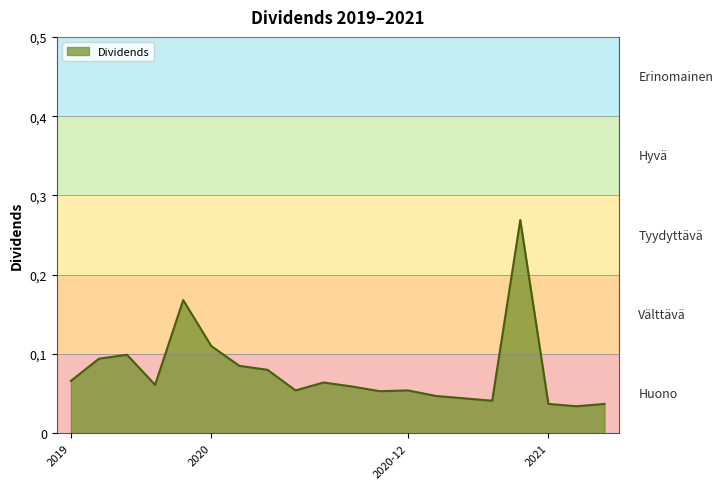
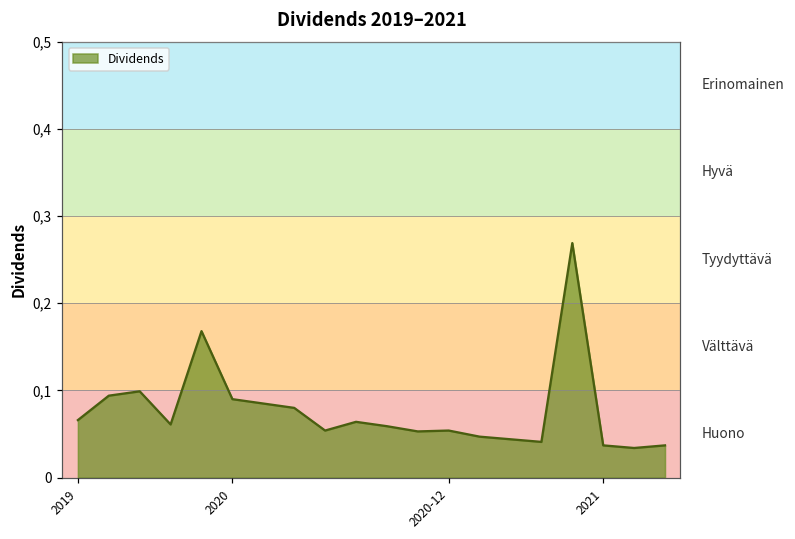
2020: 1.1 -> 0.9
